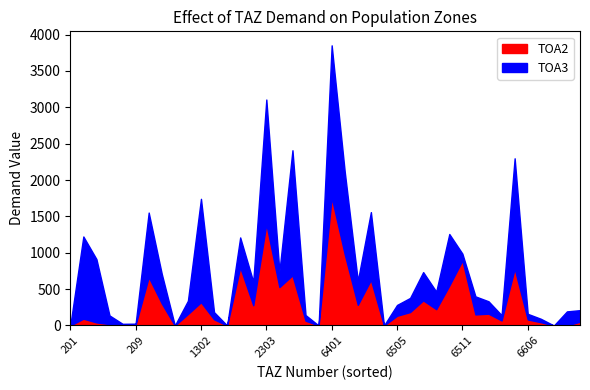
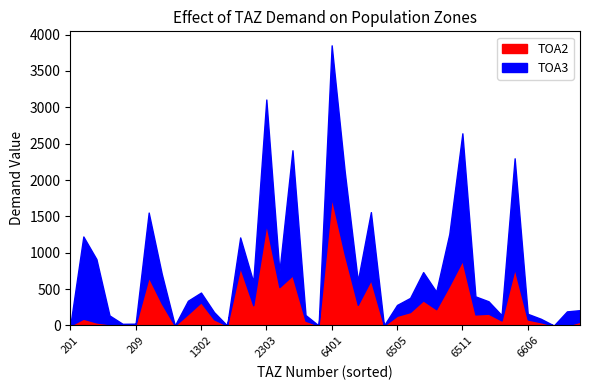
TOA3, 1302: 1400 -> 100
TOA3, 6511: 100 -> 1700
